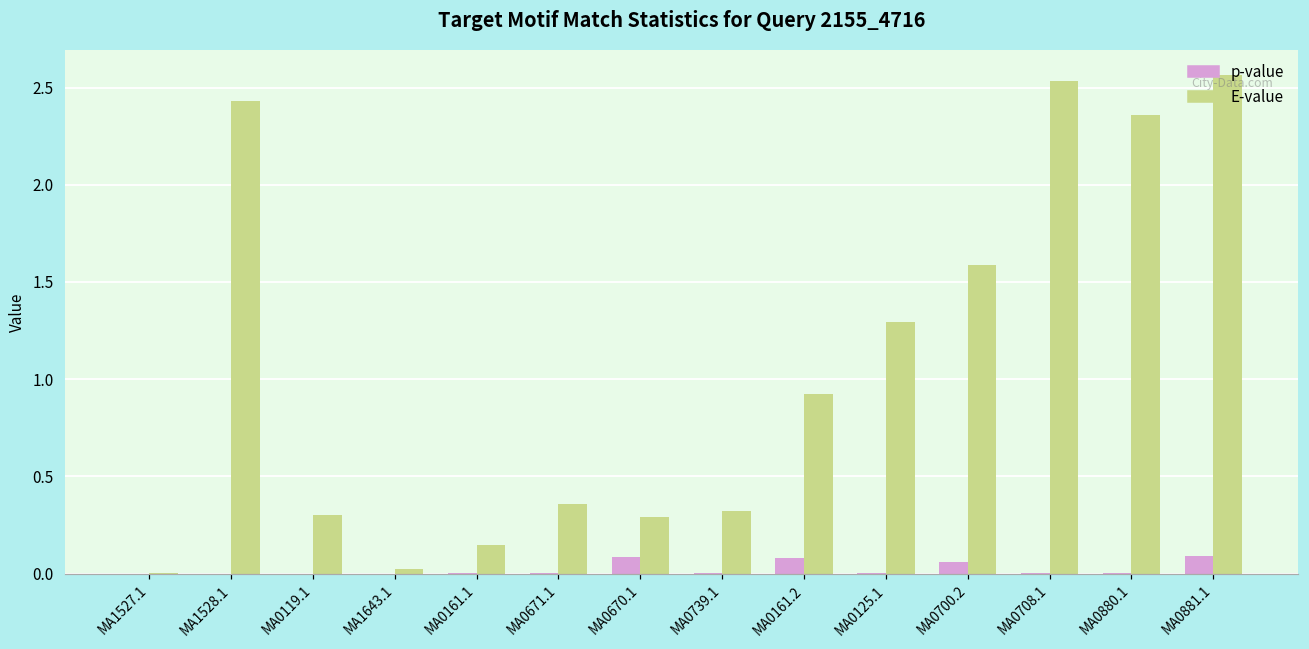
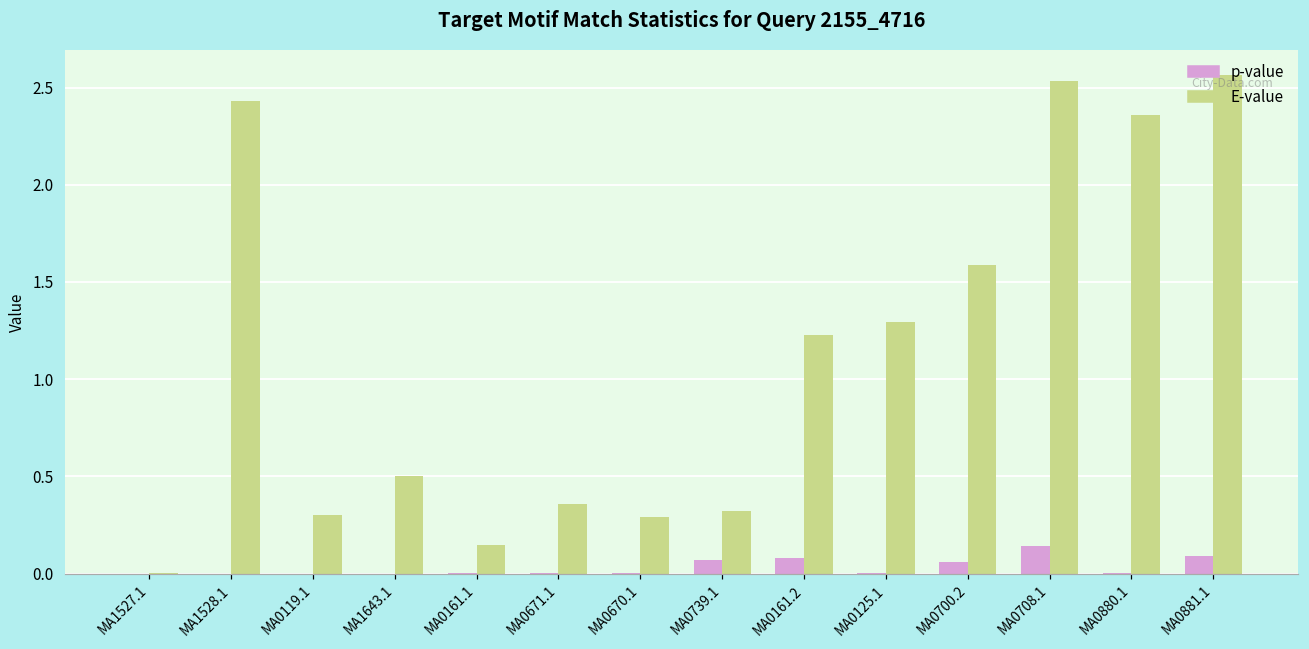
E-value, MA1643.1: 0.02 -> 0.50
p-value, MA0670.1: 0.08 -> 0.00
p-value, MA0739.1: 0.00 -> 0.07
E-value, MA0161.2: 0.93 -> 1.23
p-value, MA0708.1: 0.00 -> 0.14
